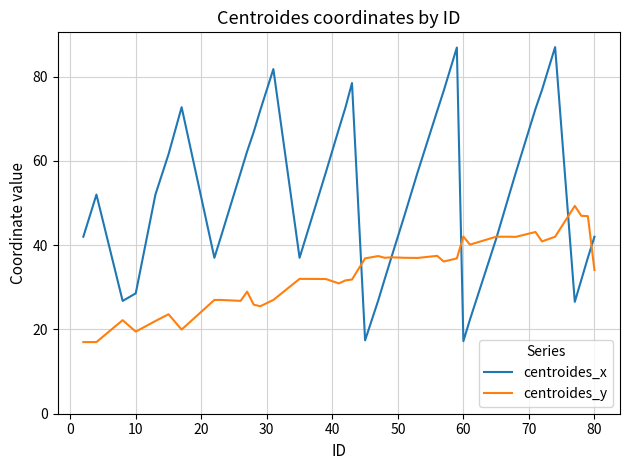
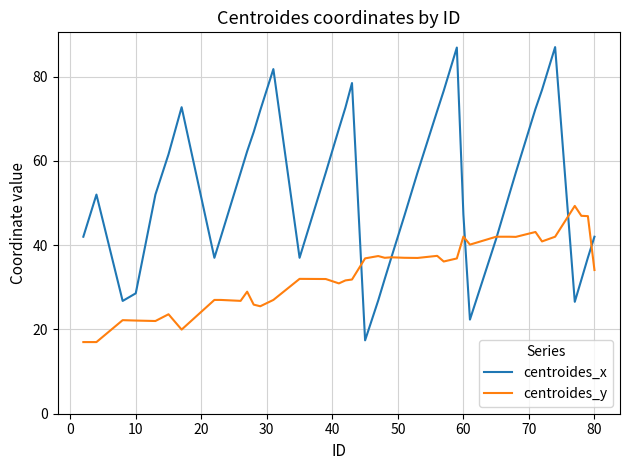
centroides_y, 10: 19 -> 22
centroides_x, 60: 17 -> 47
